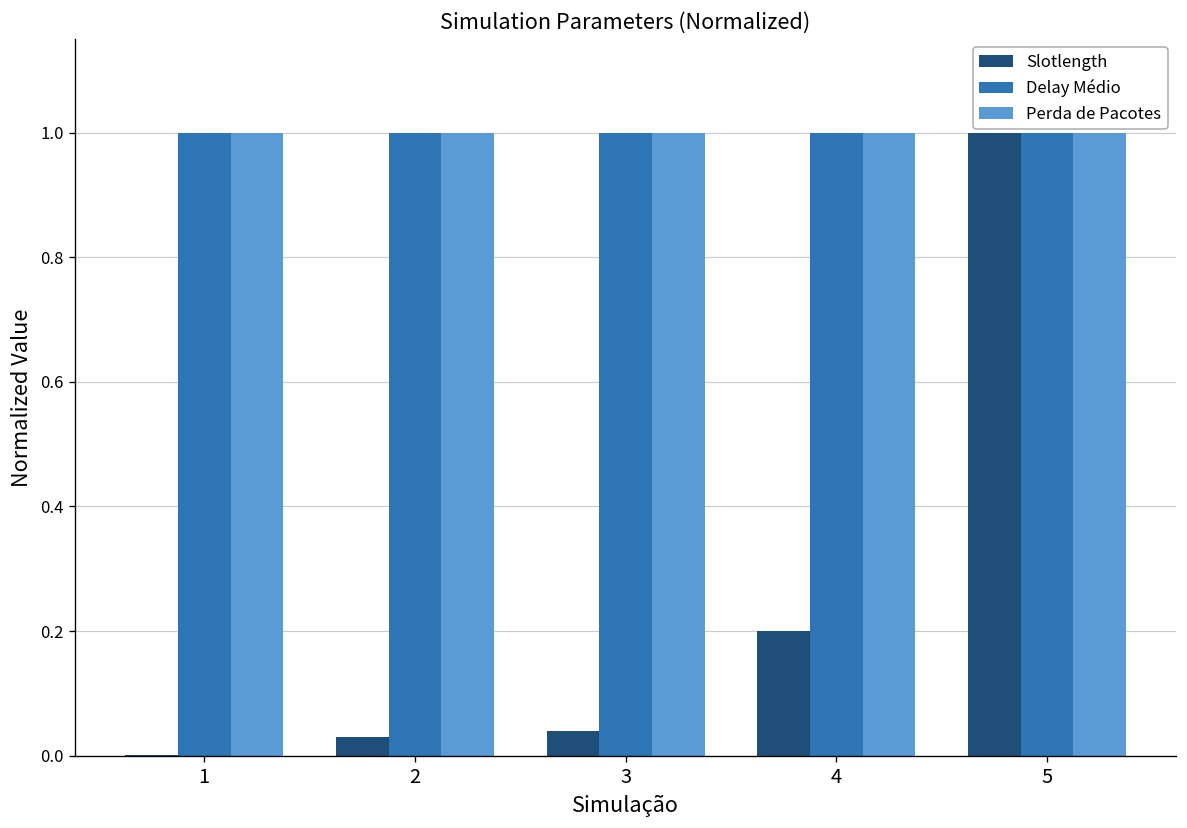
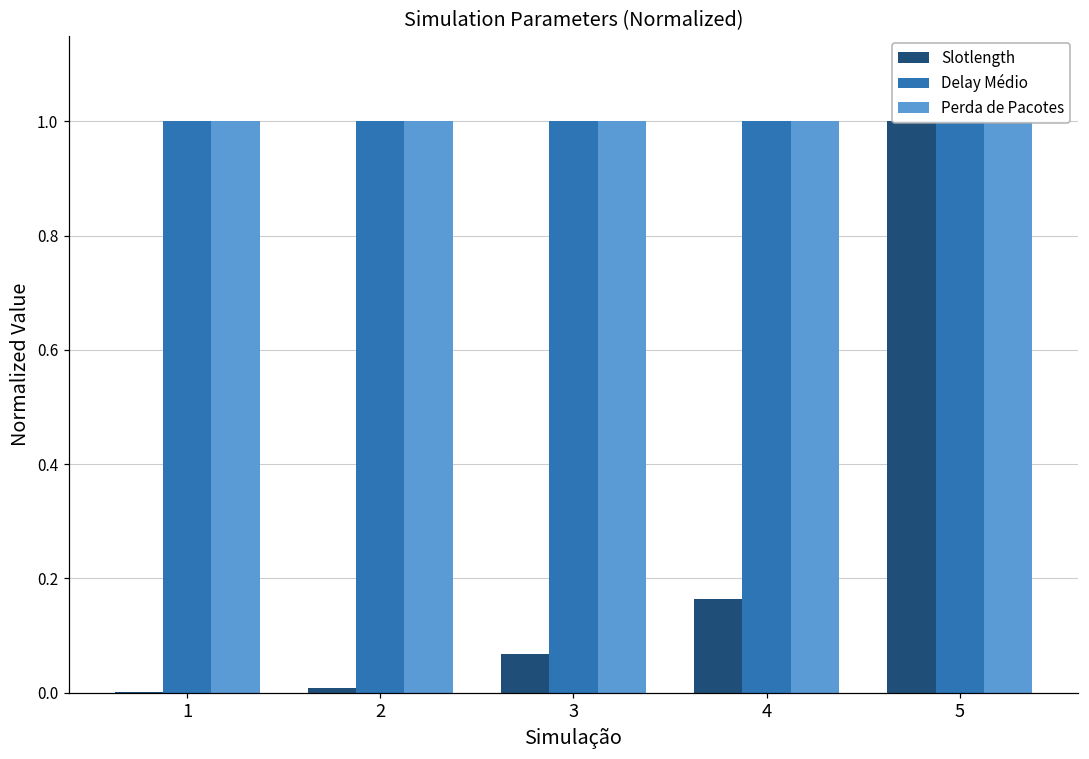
Slotlength, 2: 0.03 -> 0.01
Slotlength, 3: 0.04 -> 0.07
Slotlength, 4: 0.20 -> 0.16
